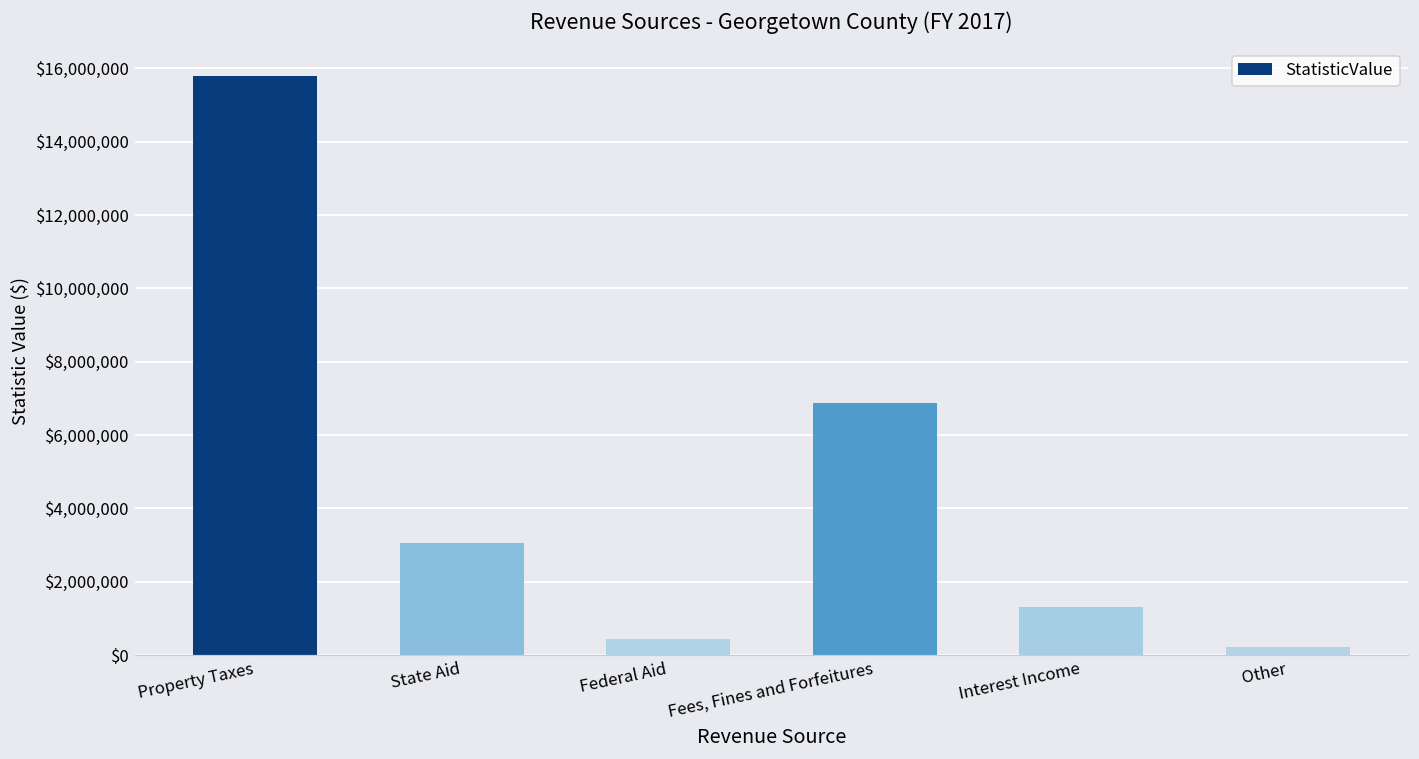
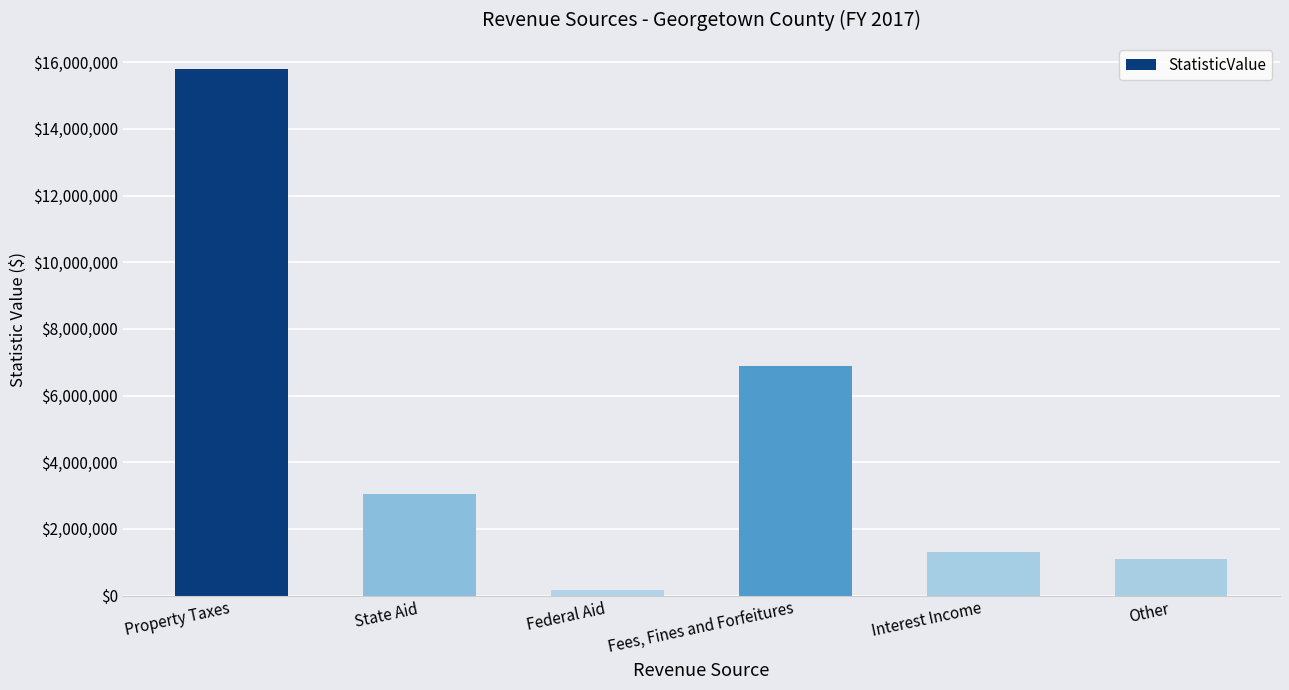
Federal Aid: $400,000 -> $200,000
Other: $200,000 -> $1,100,000
